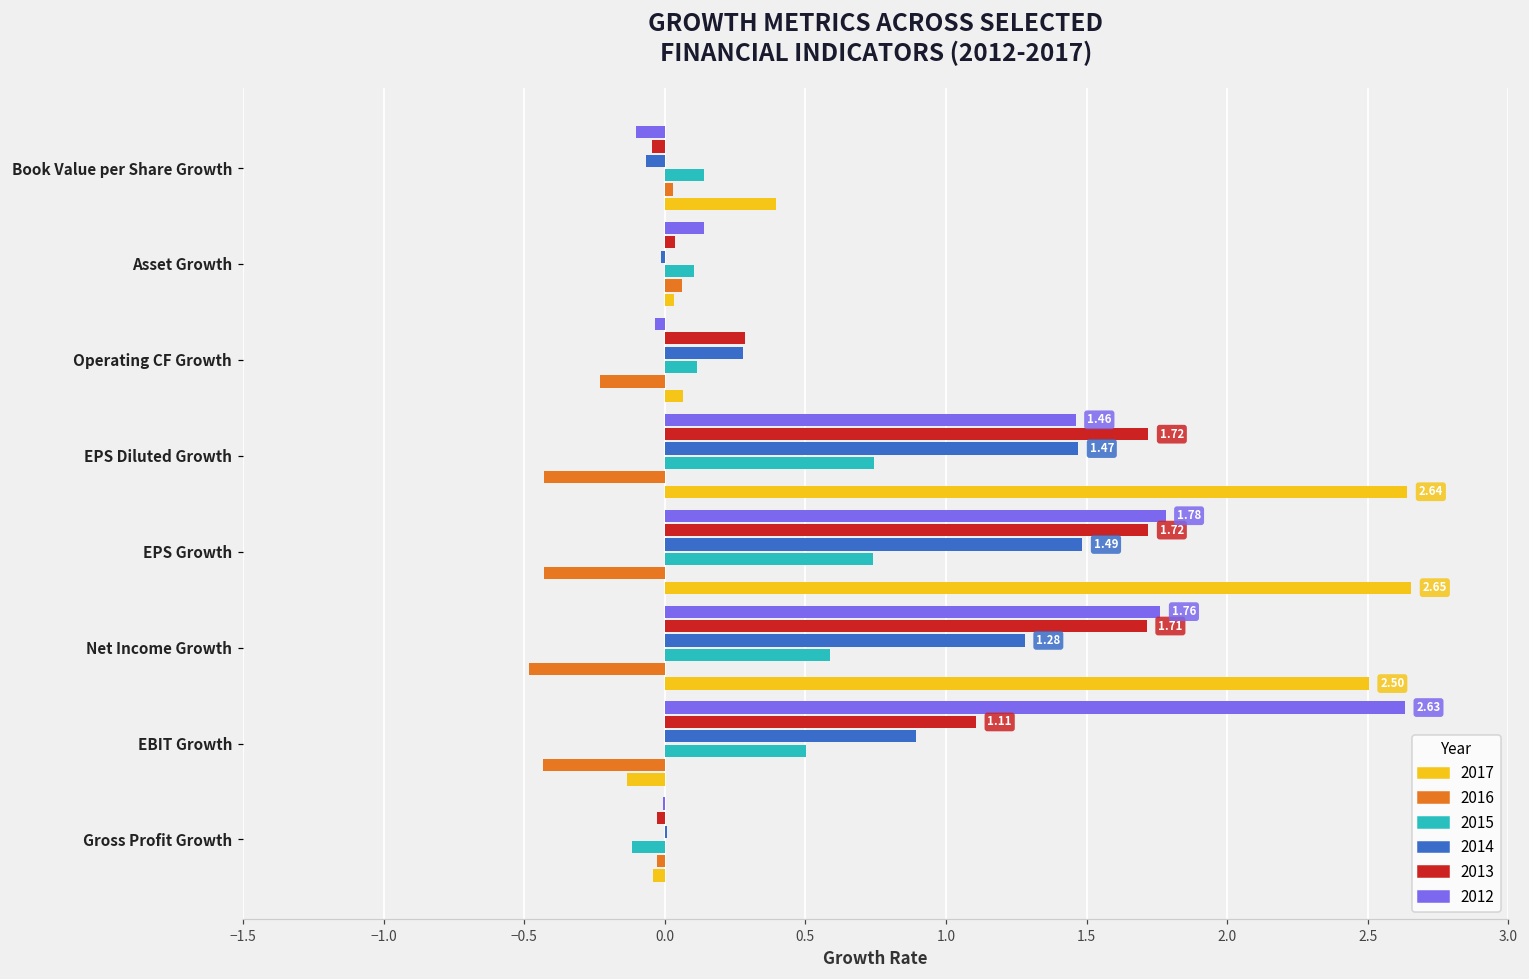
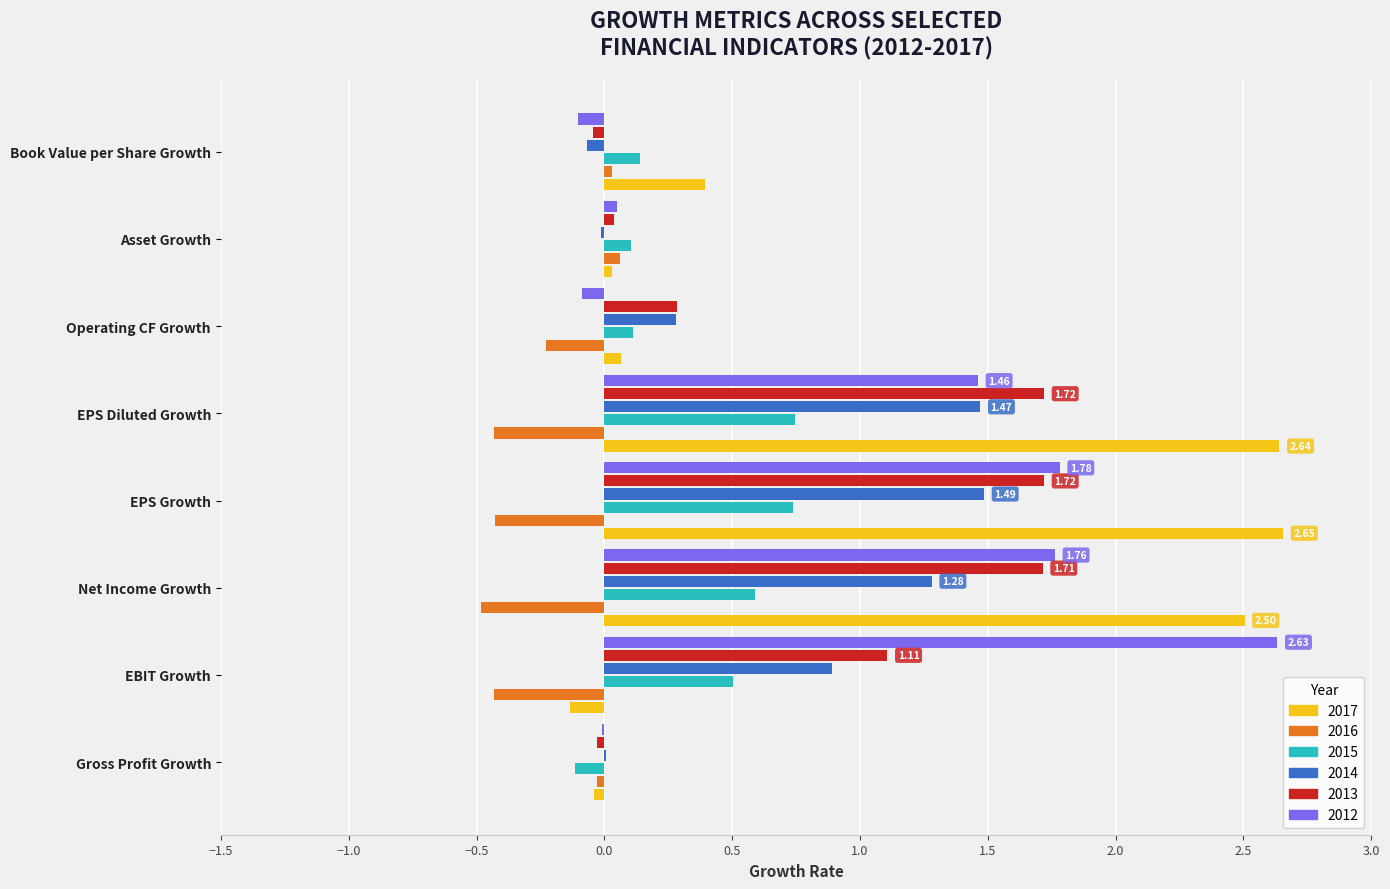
2012, Asset Growth: 0.14 -> 0.05
2012, Operating CF Growth: -0.04 -> -0.09
